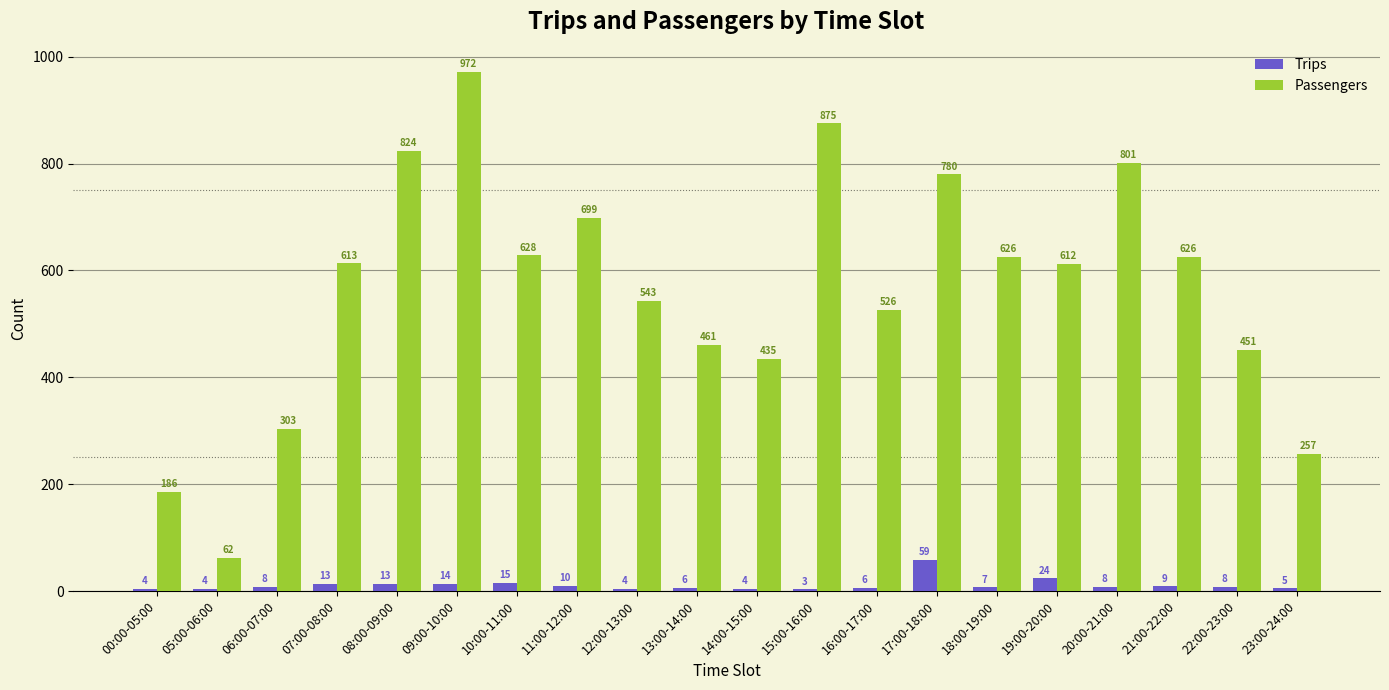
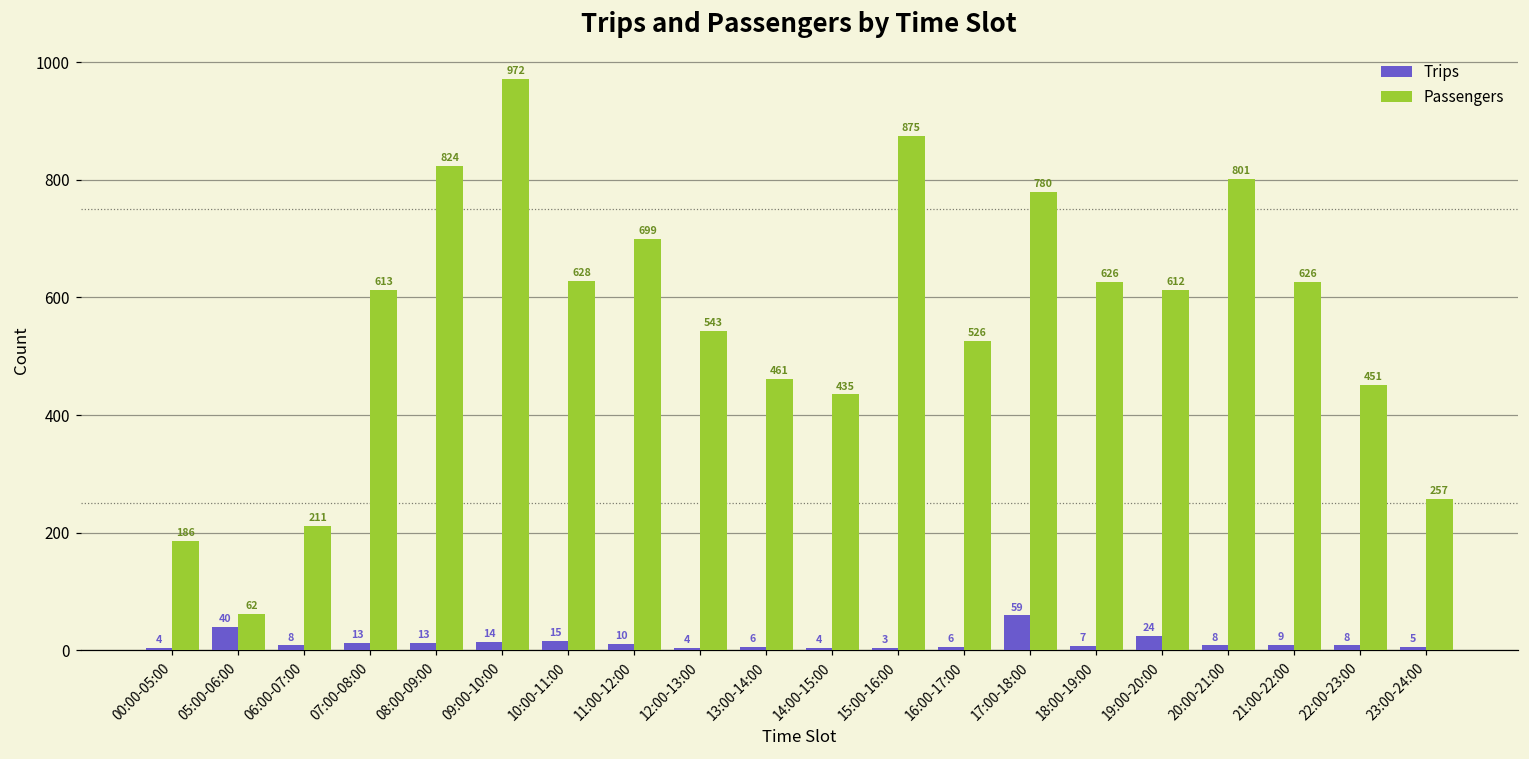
Trips, 05:00-06:00: 4 -> 40
Passengers, 06:00-07:00: 303 -> 211
